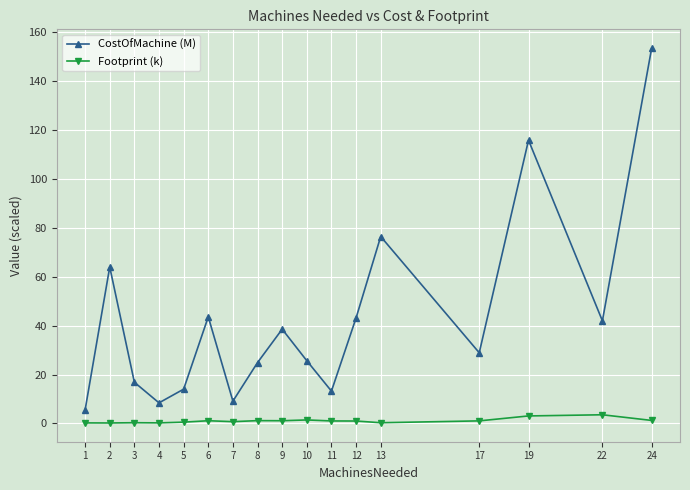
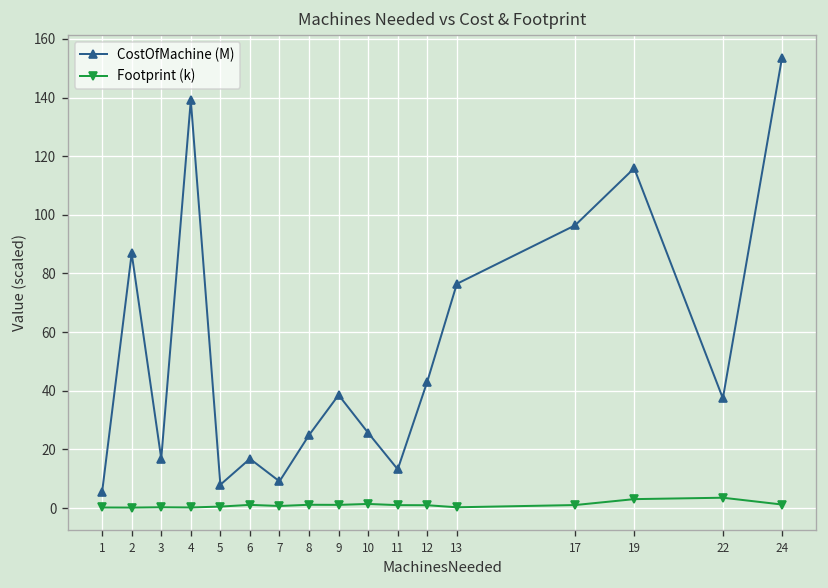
CostOfMachine (M), 2: 64 -> 87
CostOfMachine (M), 4: 8 -> 139
CostOfMachine (M), 5: 14 -> 8
CostOfMachine (M), 6: 44 -> 17
CostOfMachine (M), 17: 29 -> 96
CostOfMachine (M), 22: 42 -> 37
